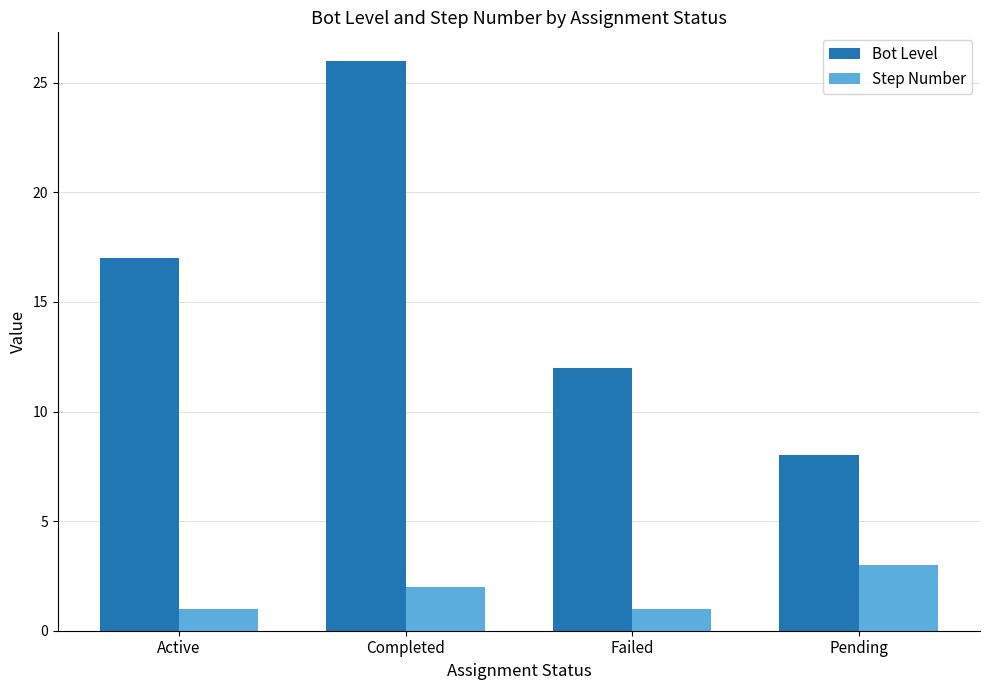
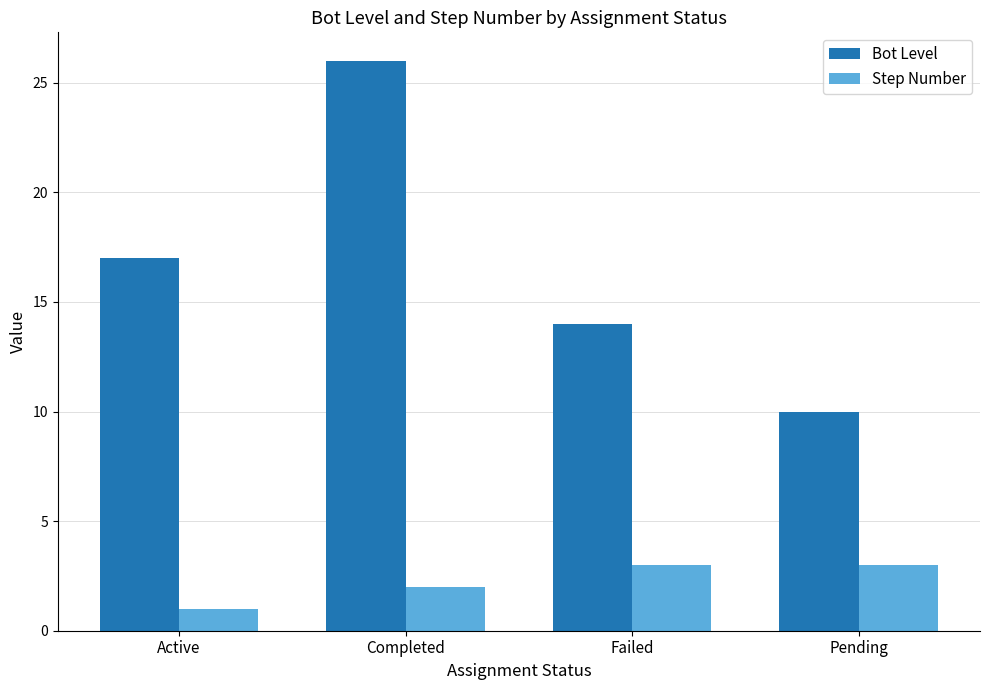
Bot Level, Failed: 12 -> 14
Step Number, Failed: 1 -> 3
Bot Level, Pending: 8 -> 10
